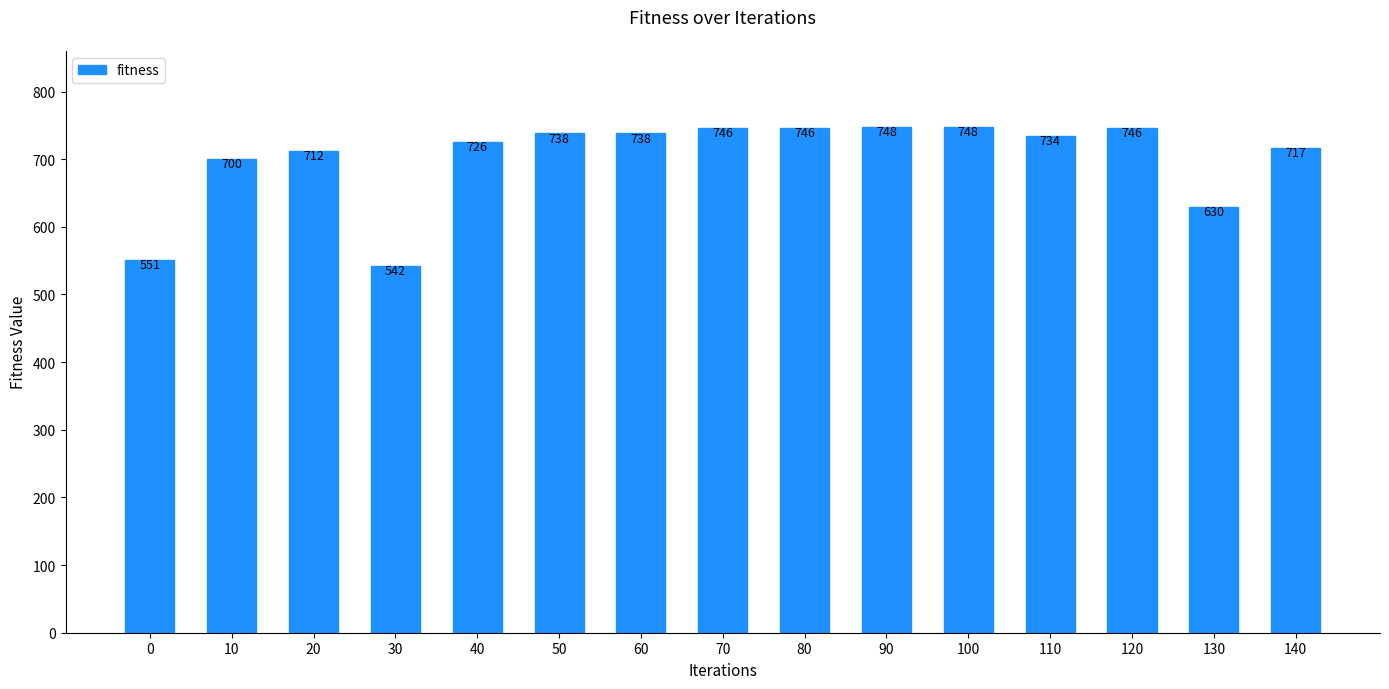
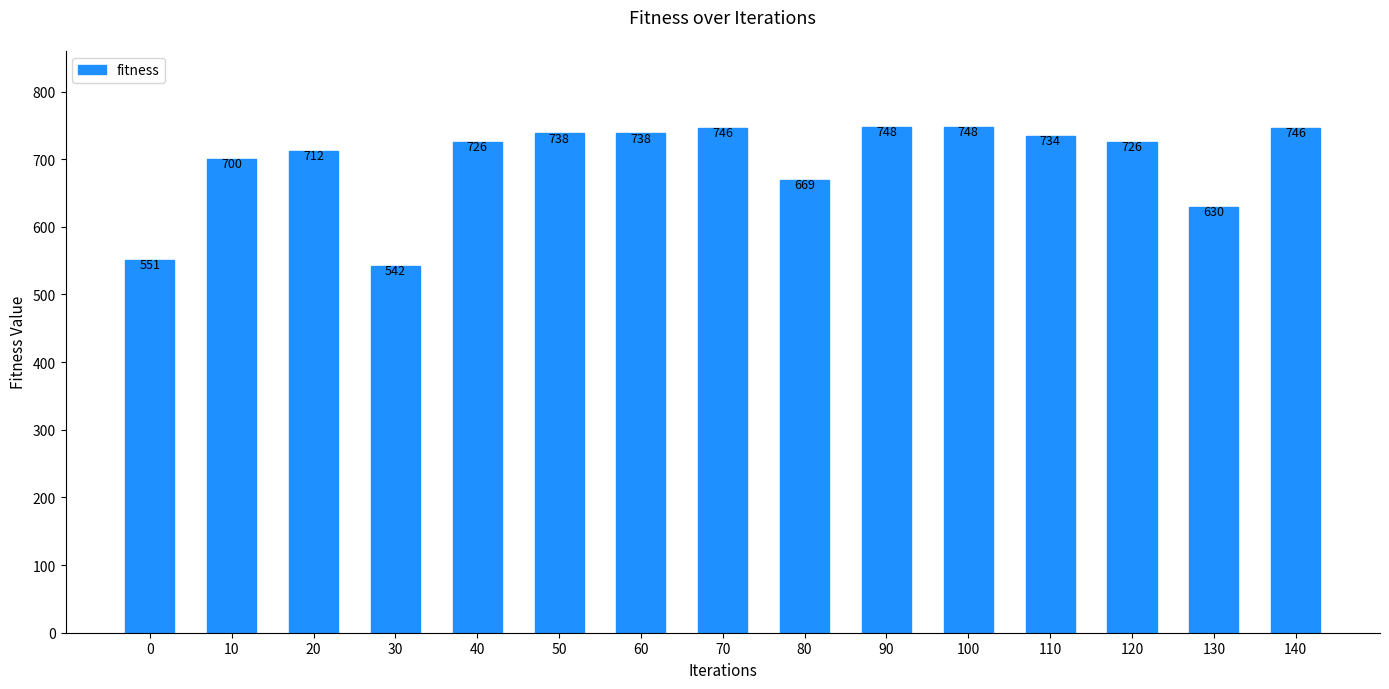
80: 746 -> 669
120: 746 -> 726
140: 717 -> 746
